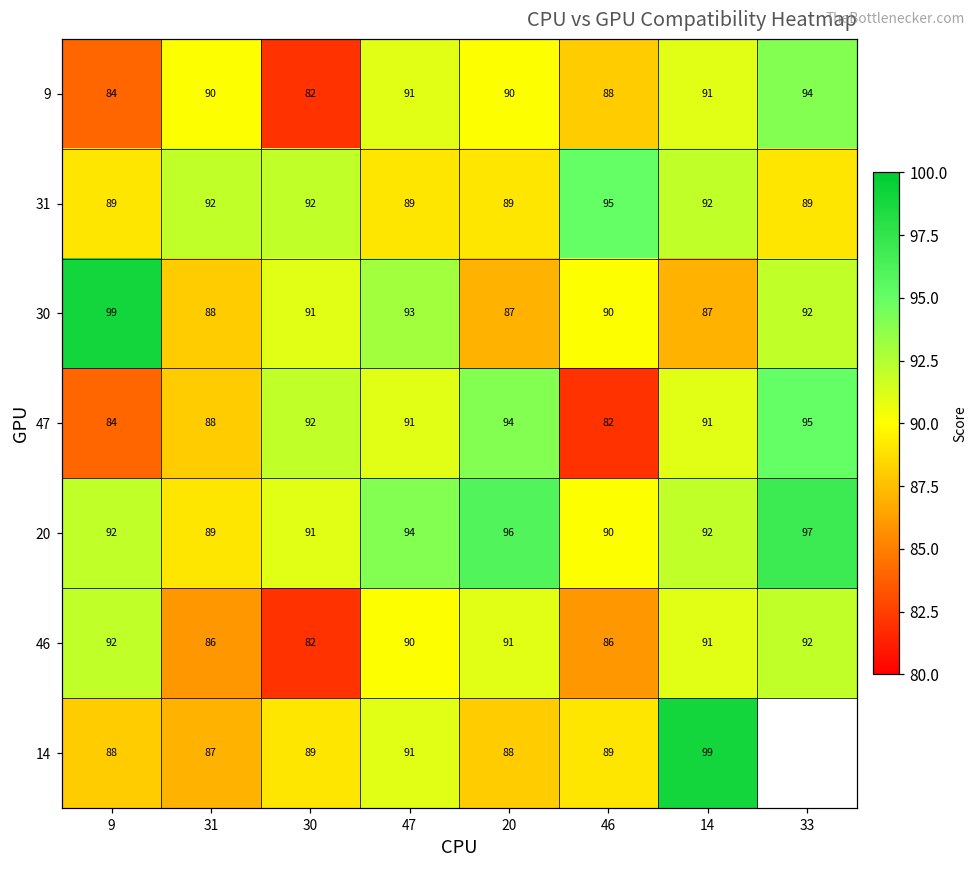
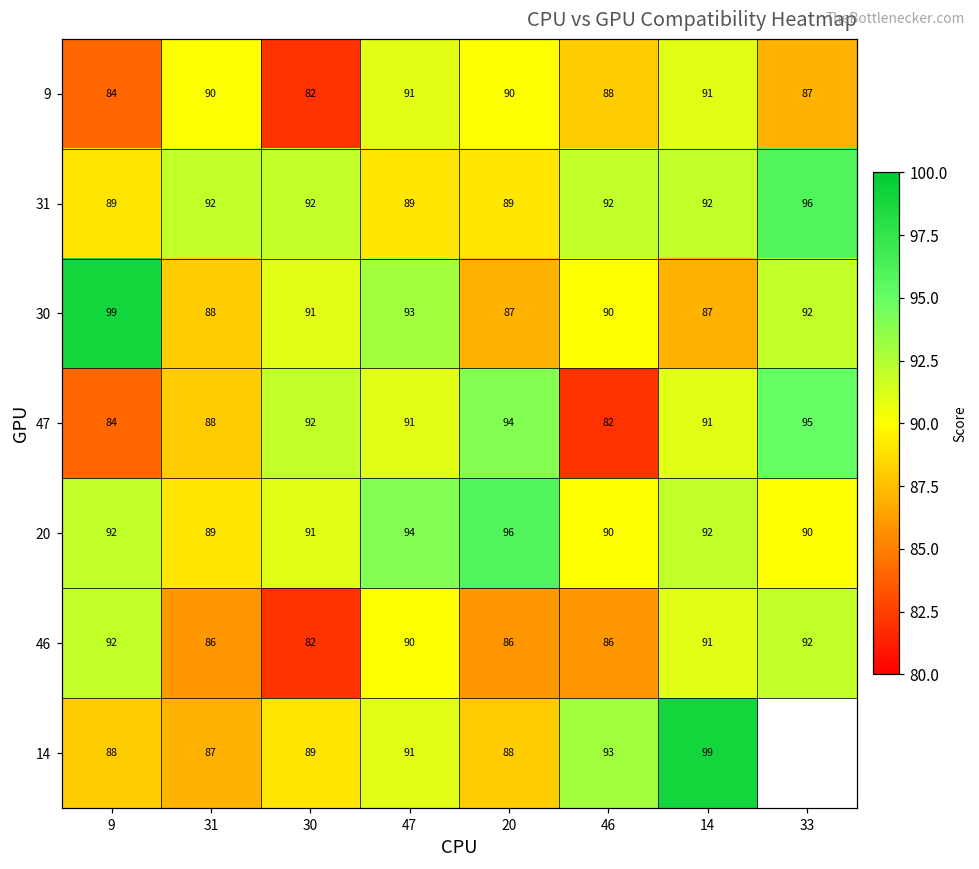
9, 33: 94 -> 87
31, 46: 95 -> 92
31, 33: 89 -> 96
20, 33: 97 -> 90
46, 20: 91 -> 86
14, 46: 89 -> 93
